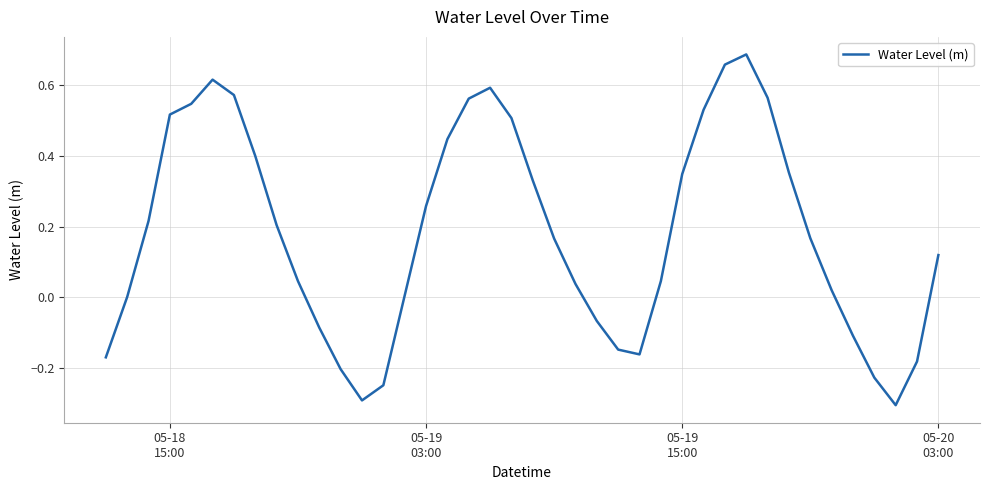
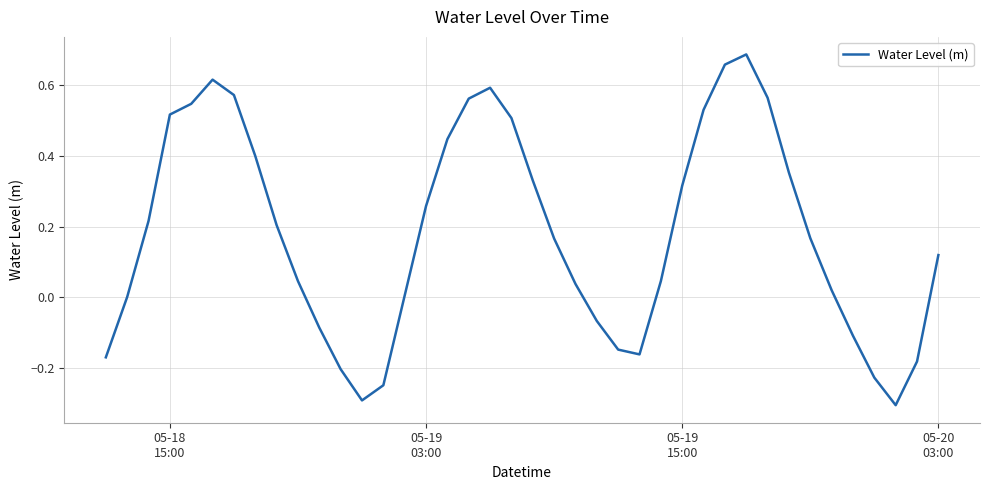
05-19 15:00: 0.35 -> 0.32
